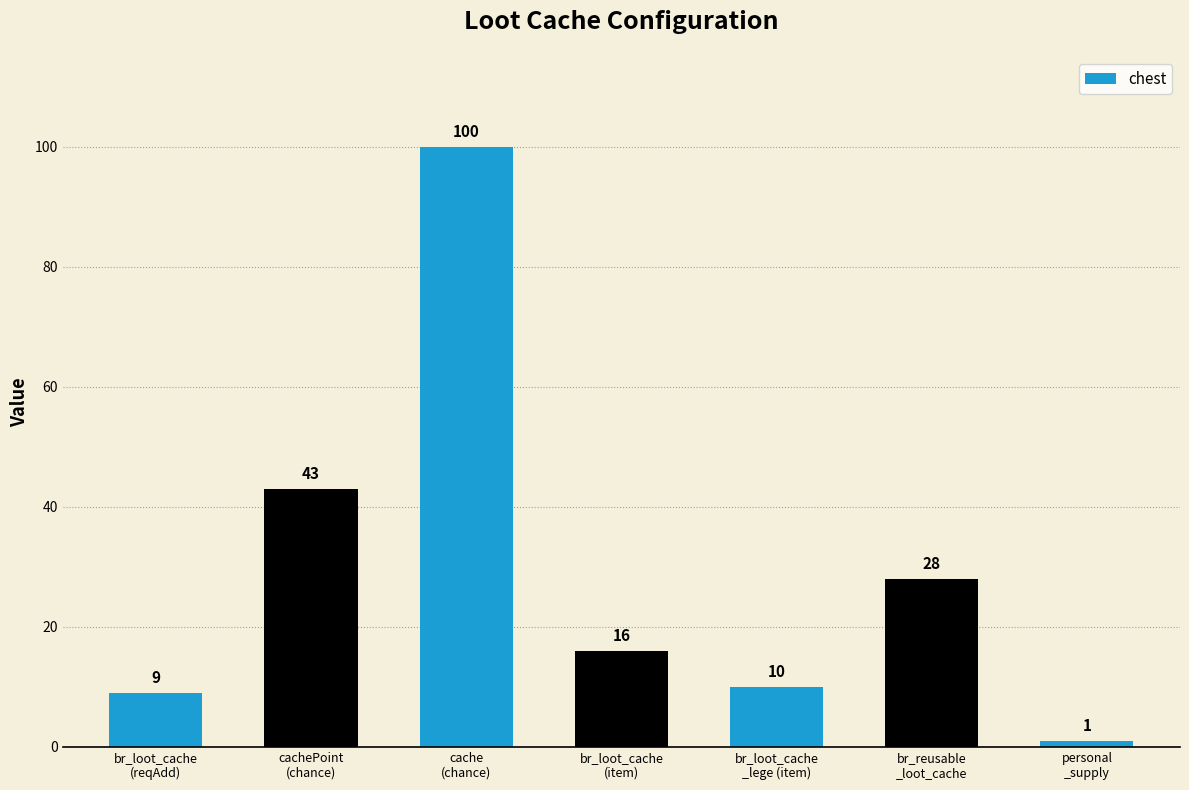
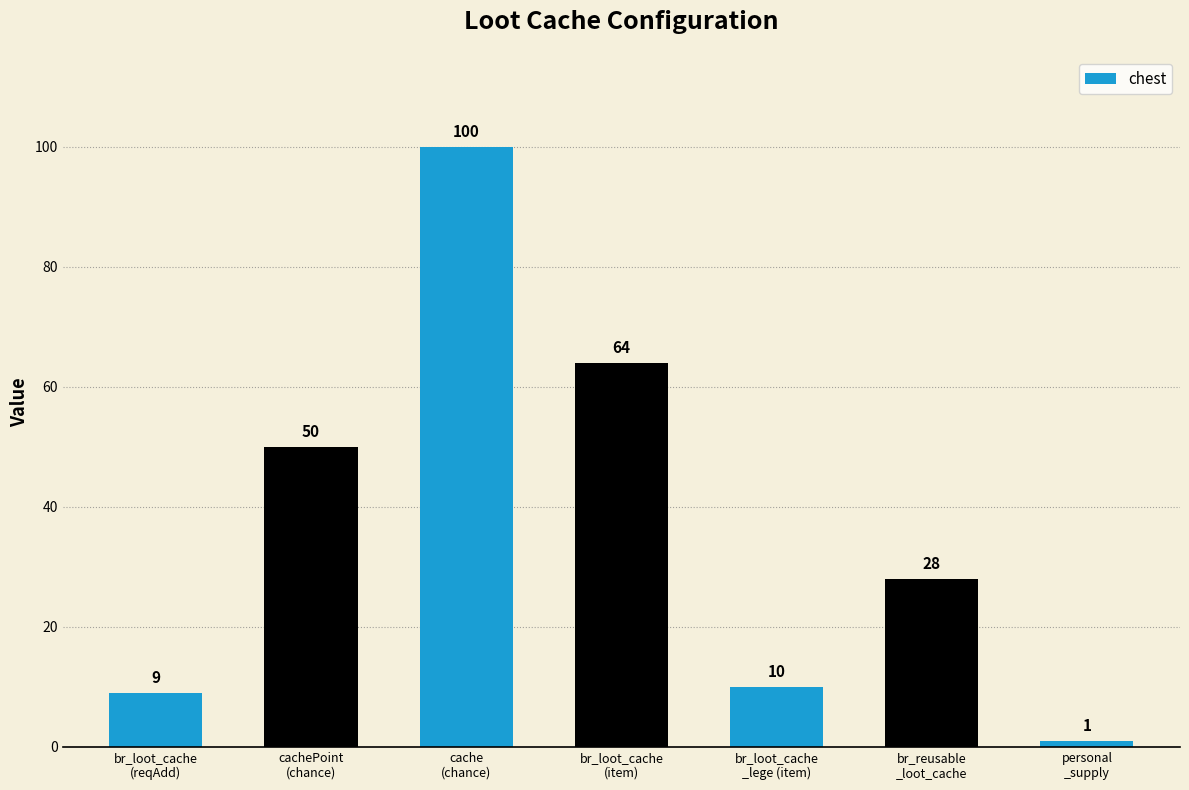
cachePoint (chance): 43 -> 50
br_loot_cache (item): 16 -> 64
